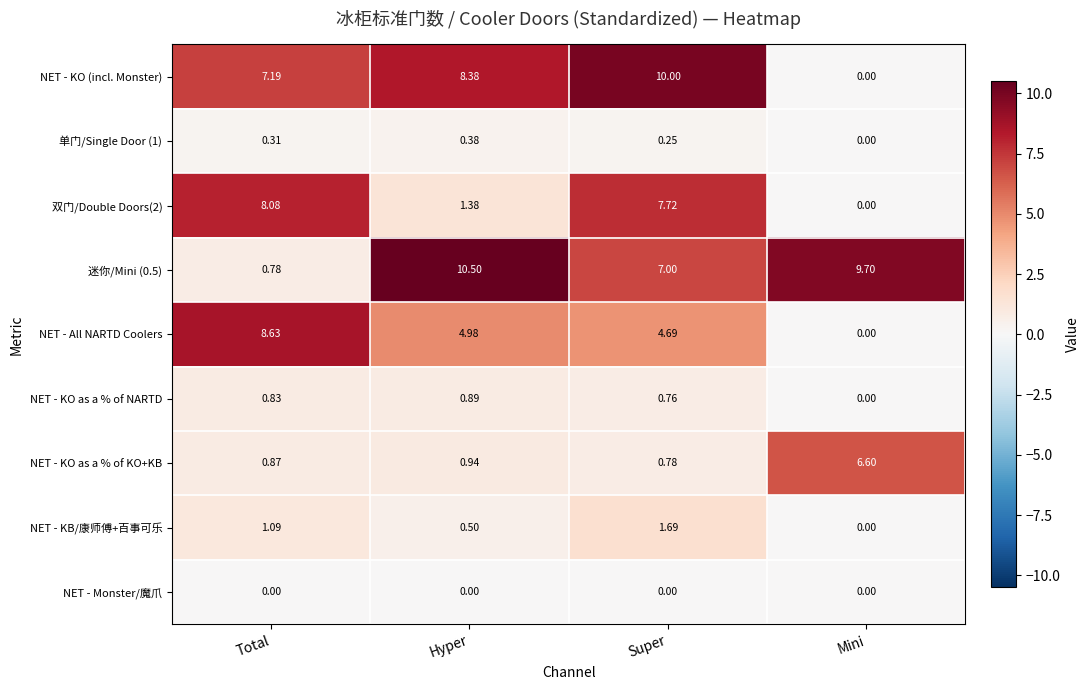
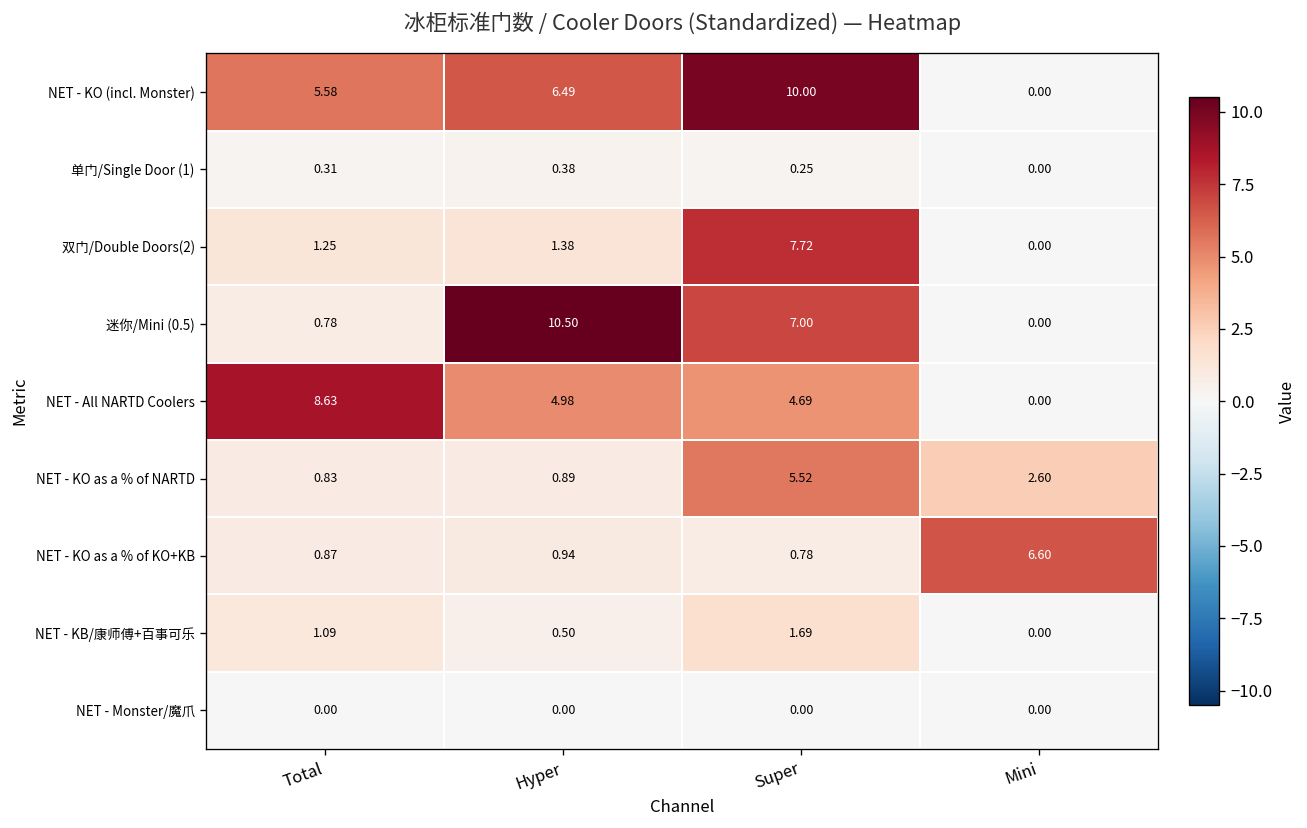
NET - KO (incl. Monster), Total: 7.19 -> 5.58
NET - KO (incl. Monster), Hyper: 8.38 -> 6.49
双门/Double Doors(2), Total: 8.08 -> 1.25
迷你/Mini (0.5), Mini: 9.70 -> 0.00
NET - KO as a % of NARTD, Super: 0.76 -> 5.52
NET - KO as a % of NARTD, Mini: 0.00 -> 2.60
